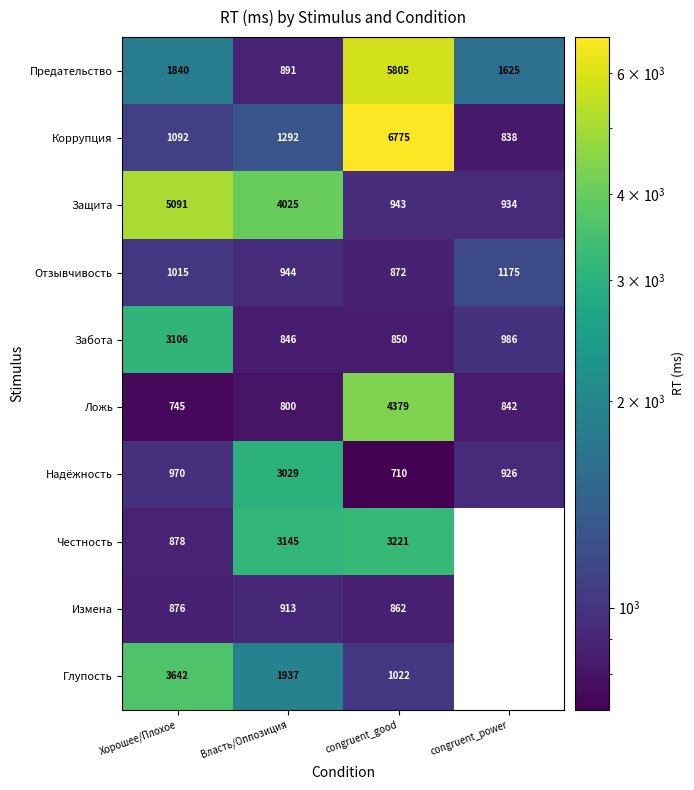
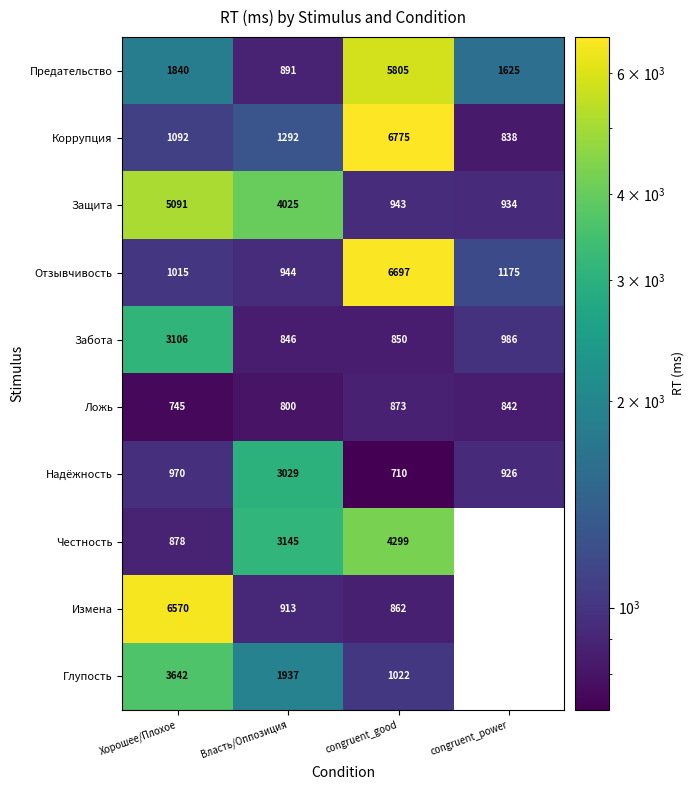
Отзывчивость, congruent_good: 872 -> 6697
Ложь, congruent_good: 4379 -> 873
Честность, congruent_good: 3221 -> 4299
Измена, Хорошее/Плохое: 876 -> 6570
